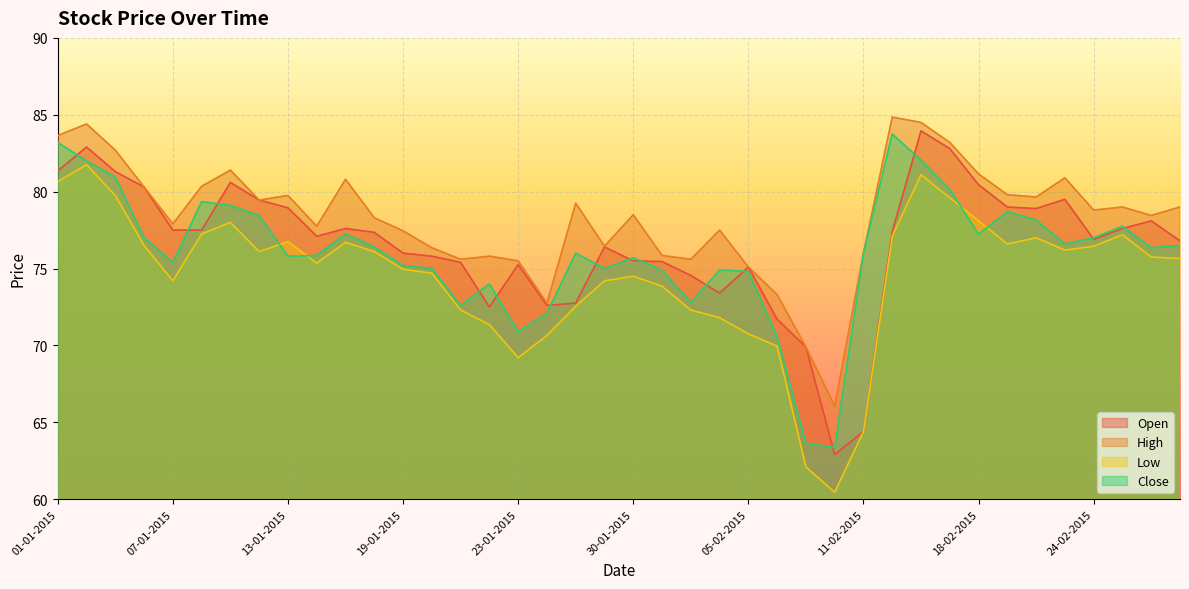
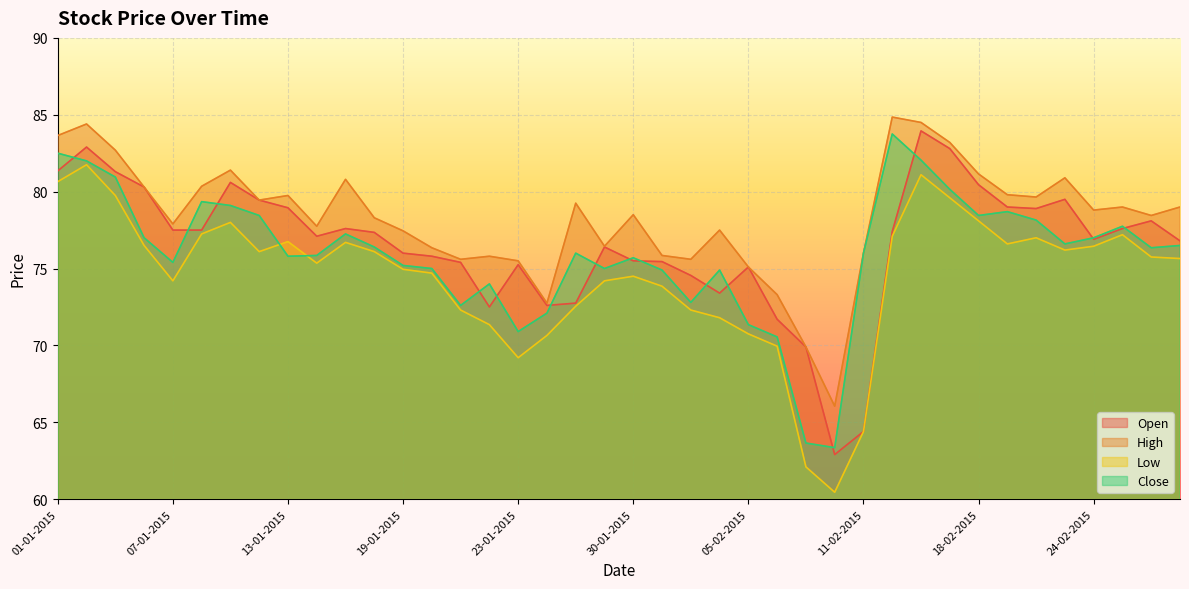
Close, 01-01-2015: 83.2 -> 82.5
Close, 05-02-2015: 74.8 -> 71.4
Close, 18-02-2015: 77.2 -> 78.5
